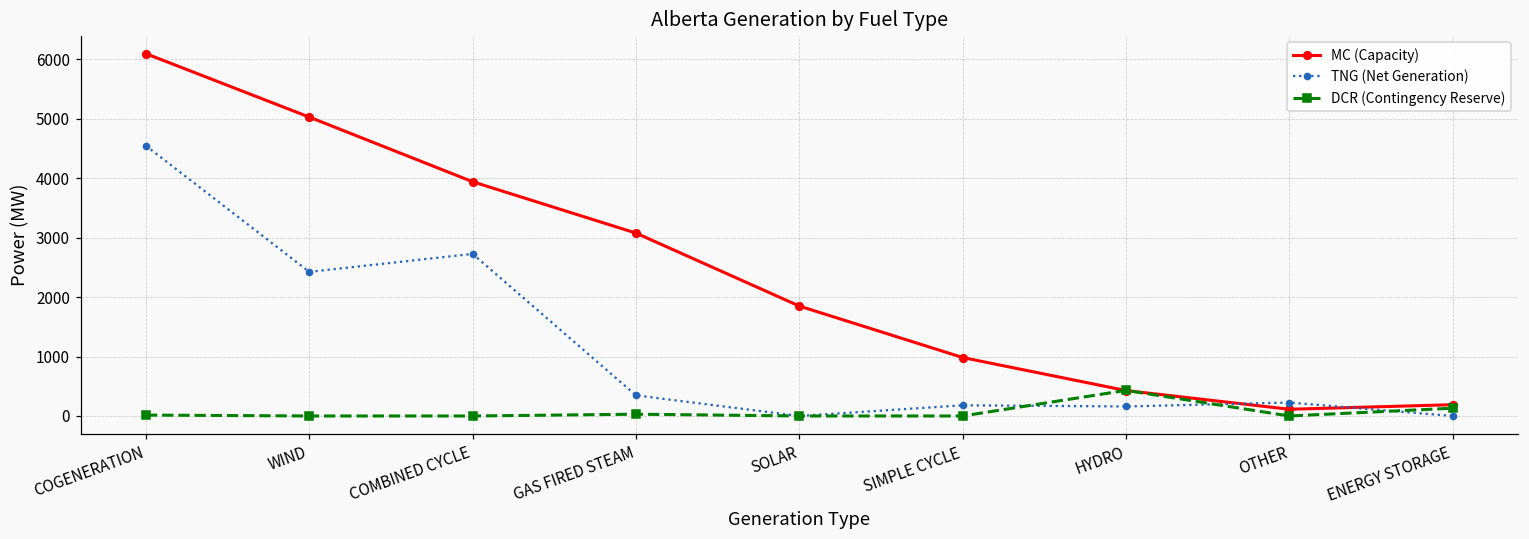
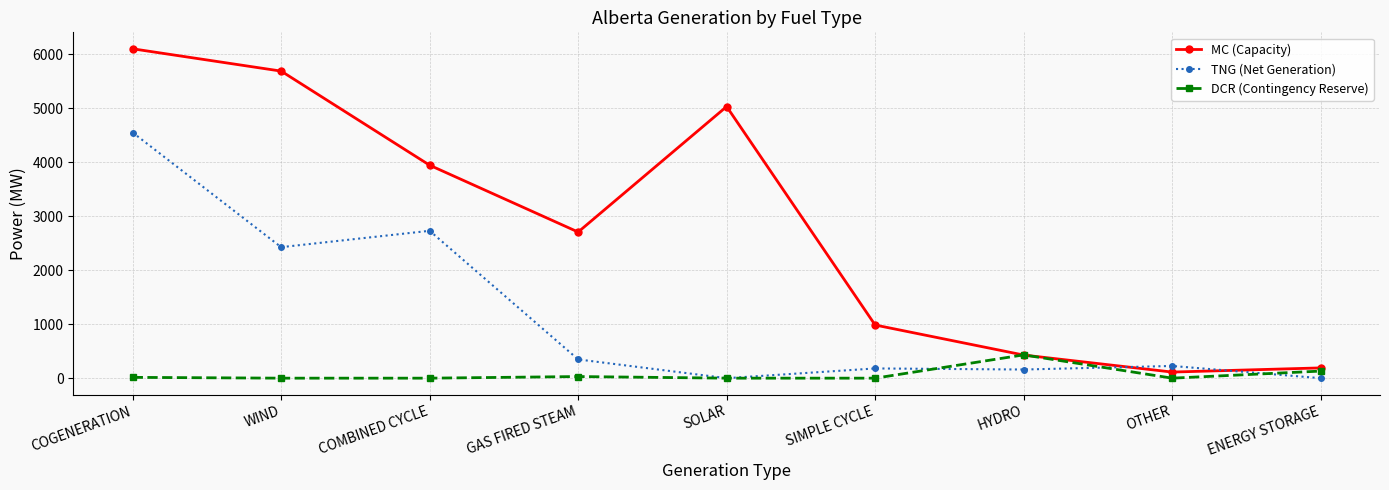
MC (Capacity), WIND: 5000 -> 5700
MC (Capacity), GAS FIRED STEAM: 3100 -> 2700
MC (Capacity), SOLAR: 1900 -> 5000
